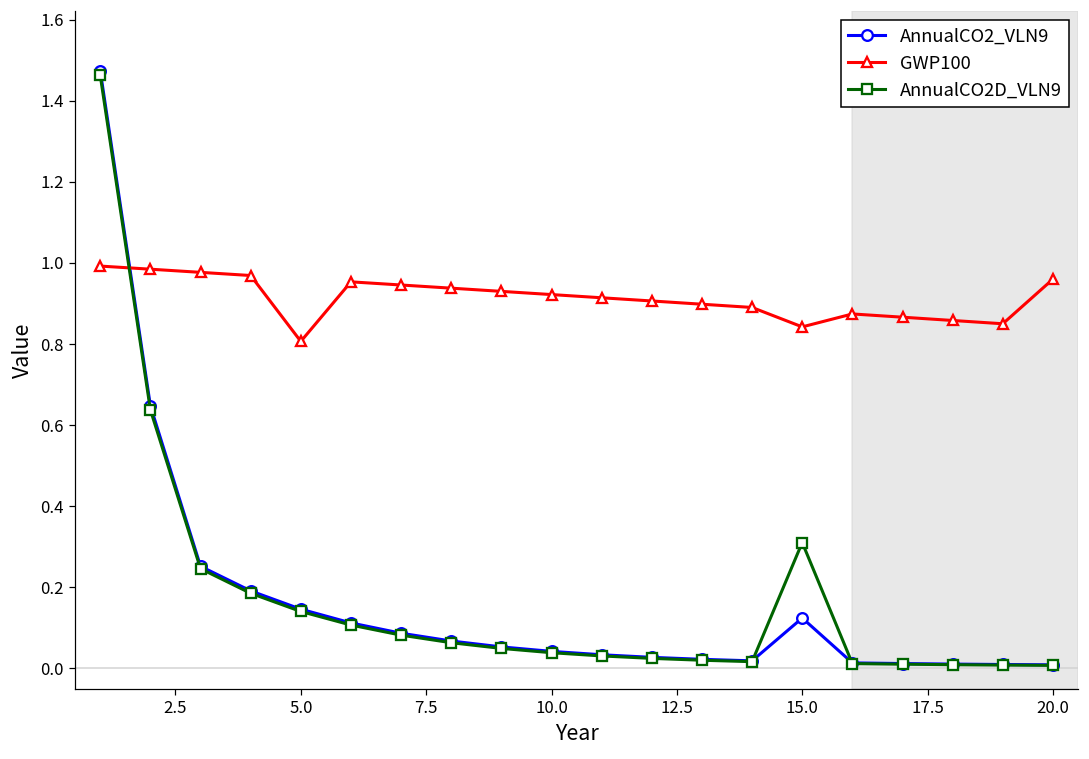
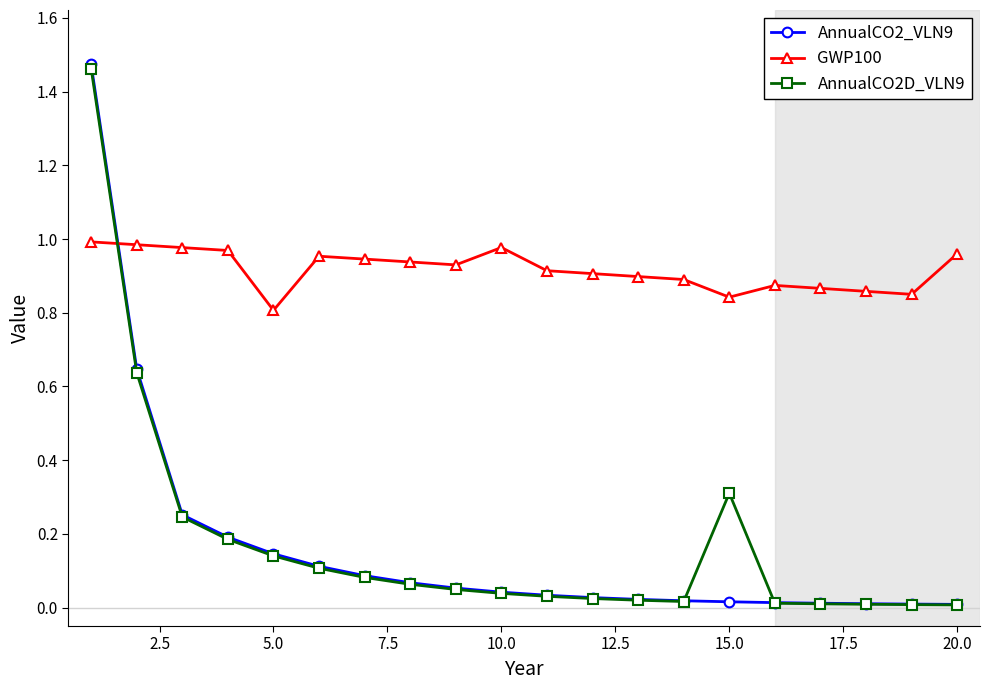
GWP100, 10.0: 0.92 -> 0.98
AnnualCO2_VLN9, 15.0: 0.12 -> 0.02
